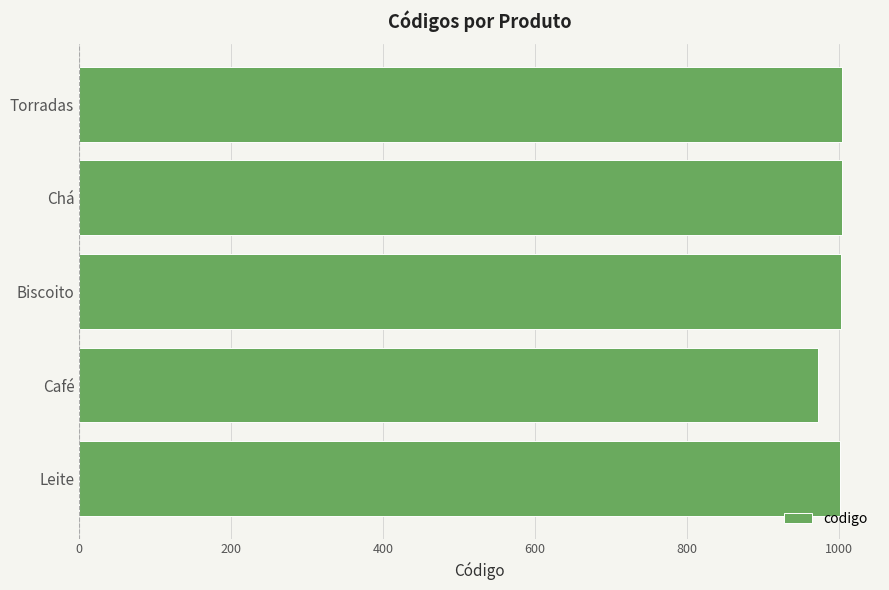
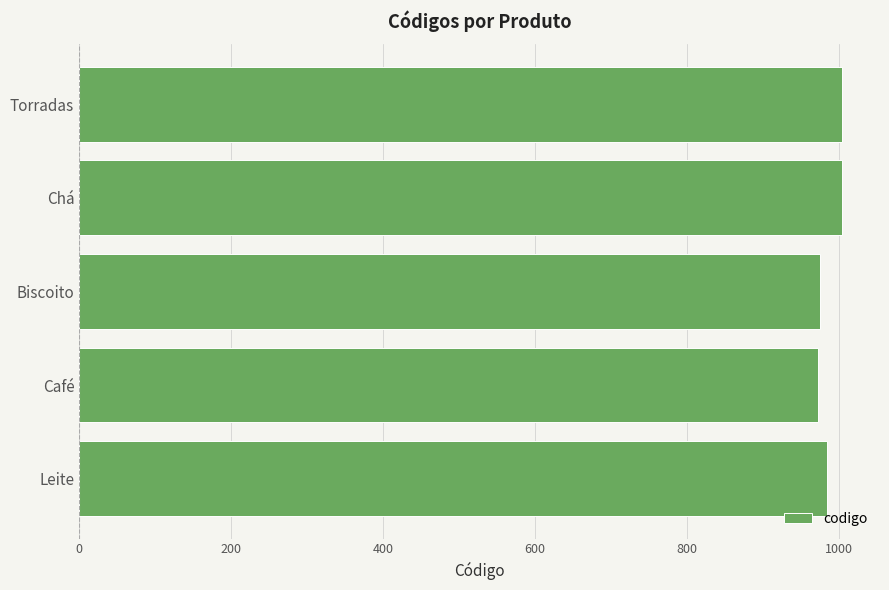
Biscoito: 1000 -> 980
Leite: 1000 -> 990
